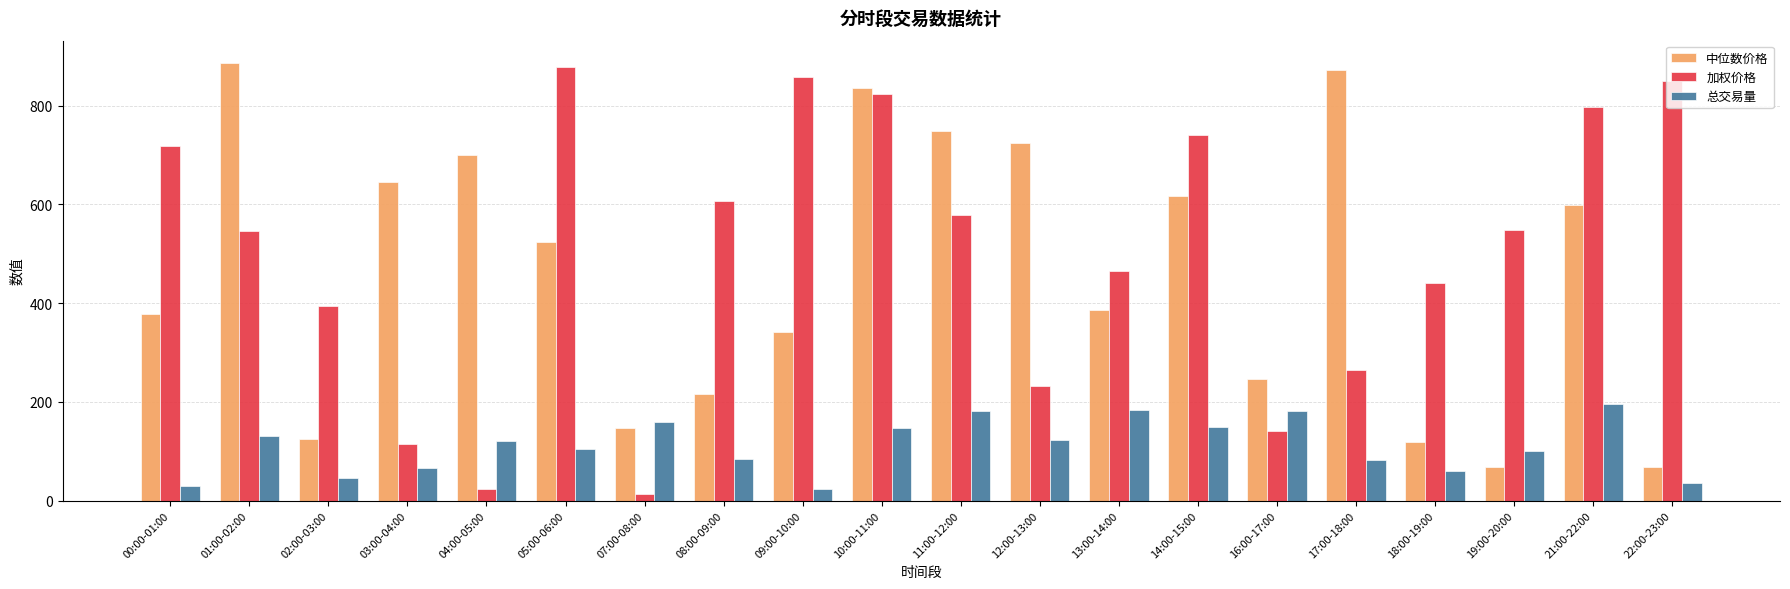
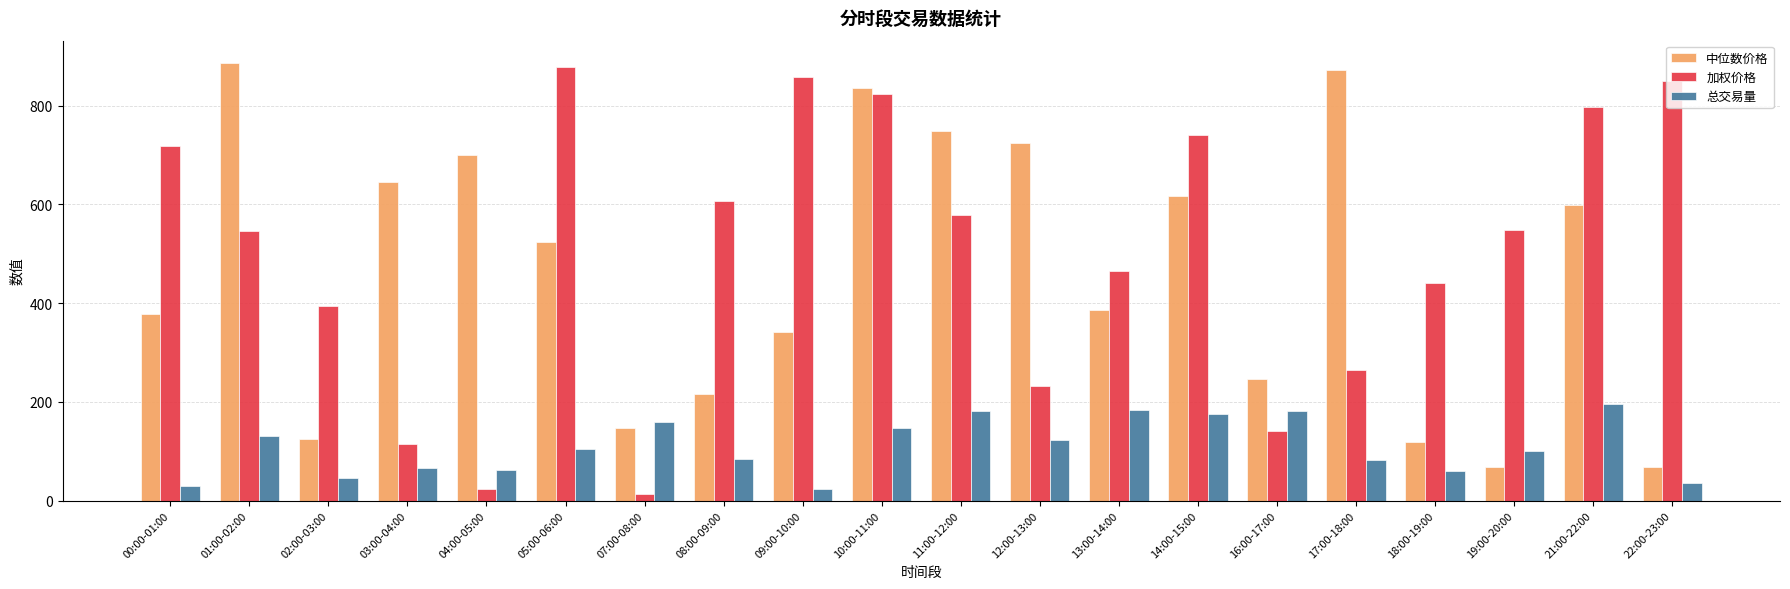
总交易量, 04:00-05:00: 120 -> 60
总交易量, 14:00-15:00: 150 -> 180
